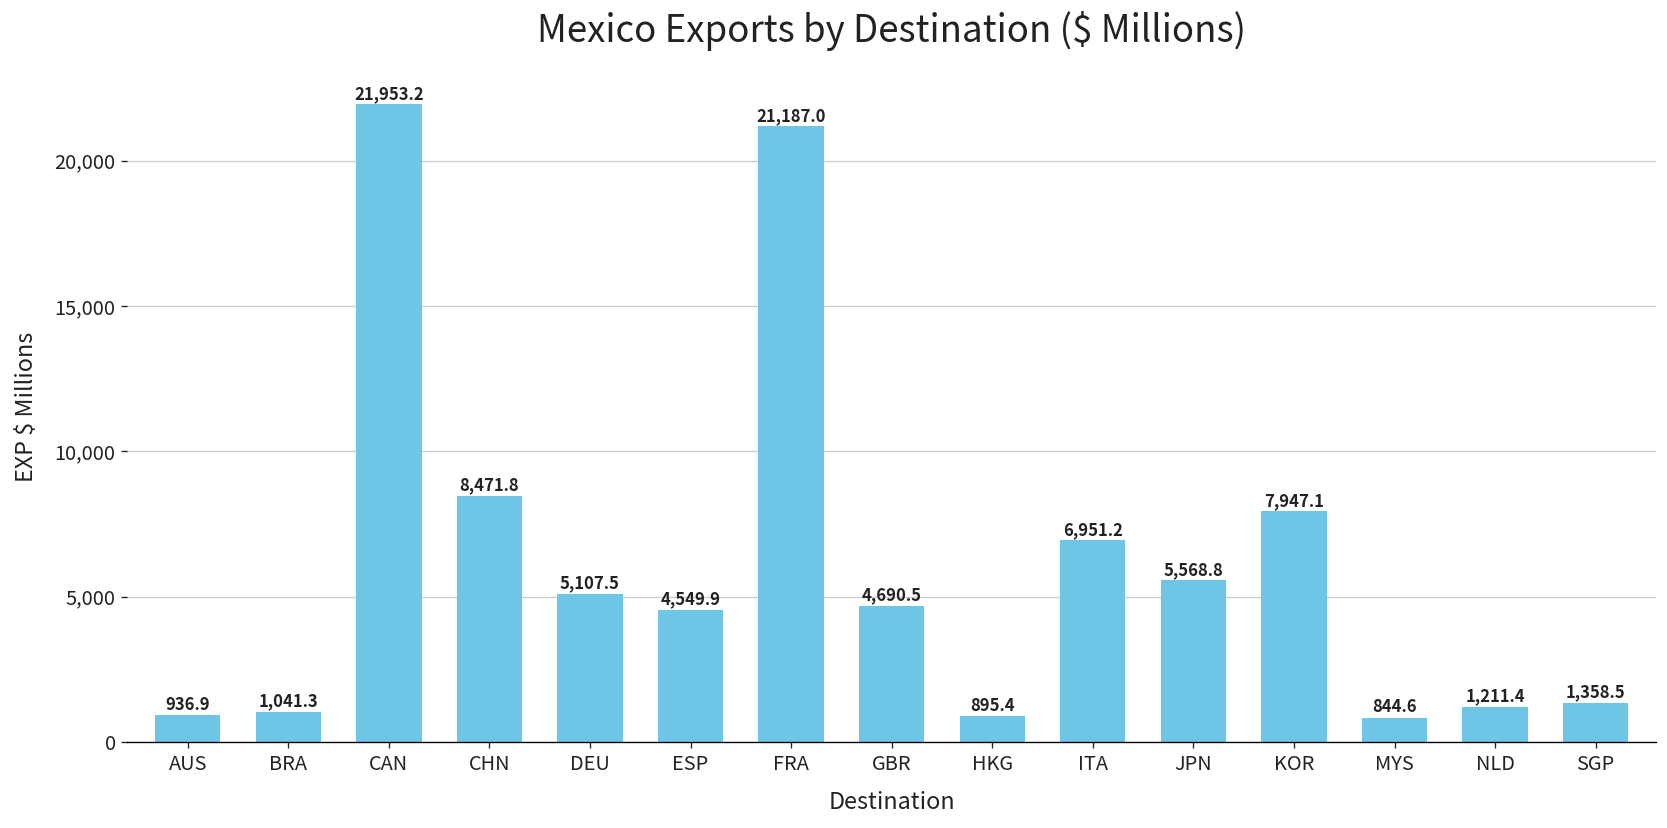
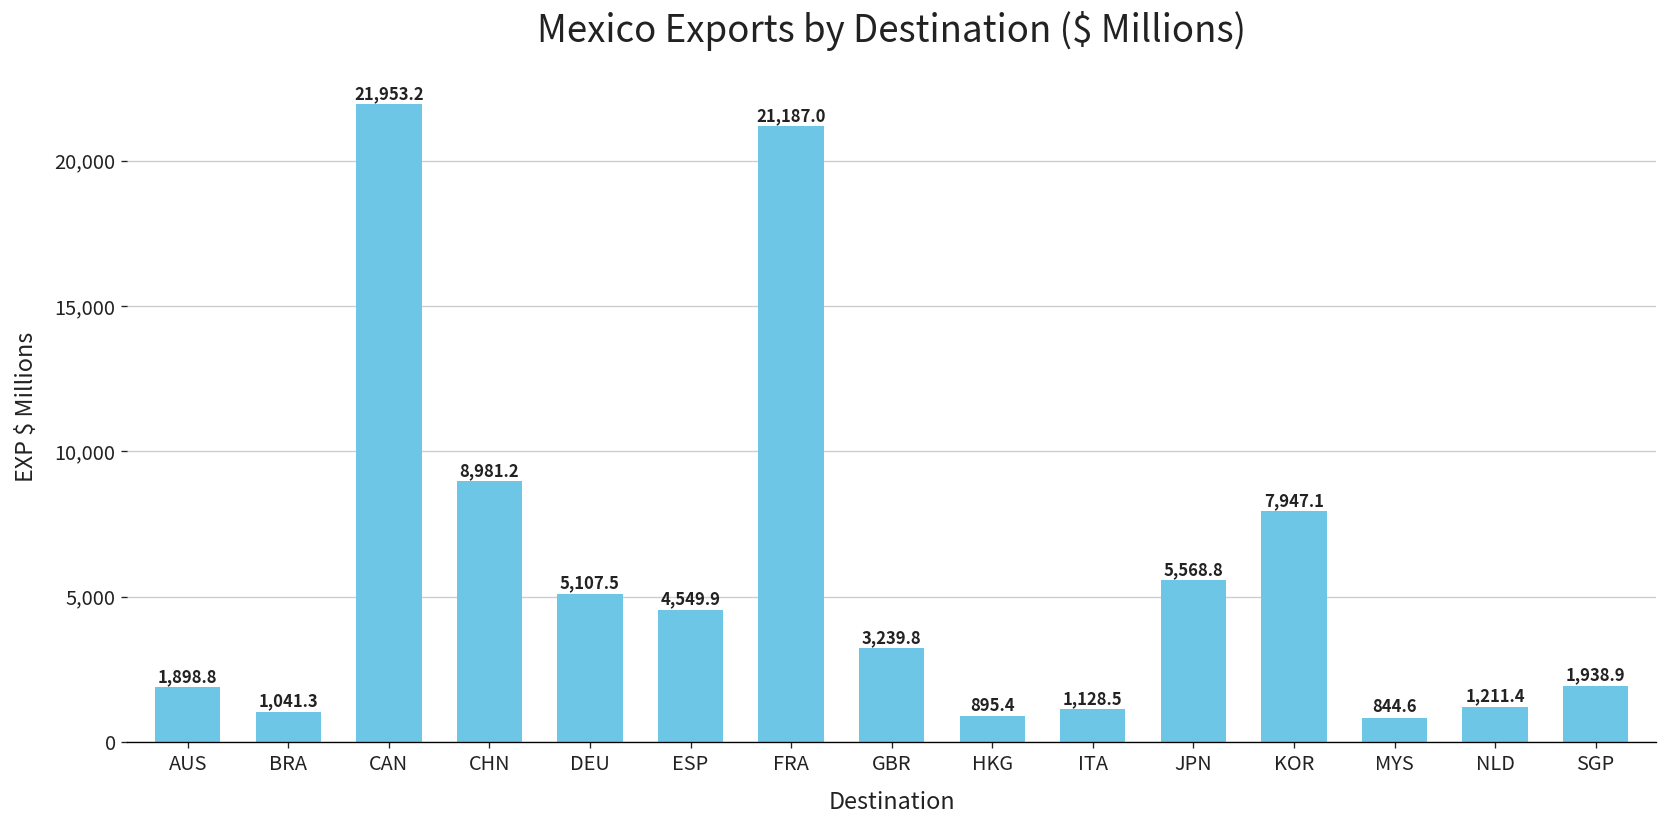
AUS: 936.9 -> 1,898.8
CHN: 8,471.8 -> 8,981.2
GBR: 4,690.5 -> 3,239.8
ITA: 6,951.2 -> 1,128.5
SGP: 1,358.5 -> 1,938.9
